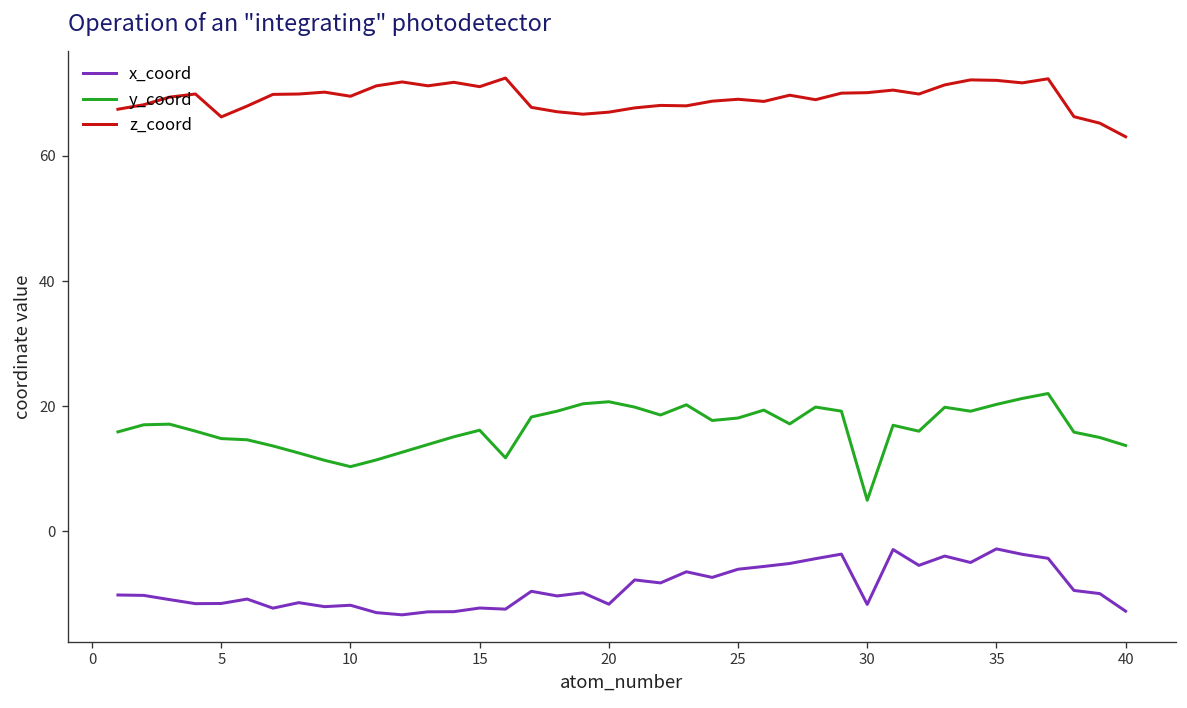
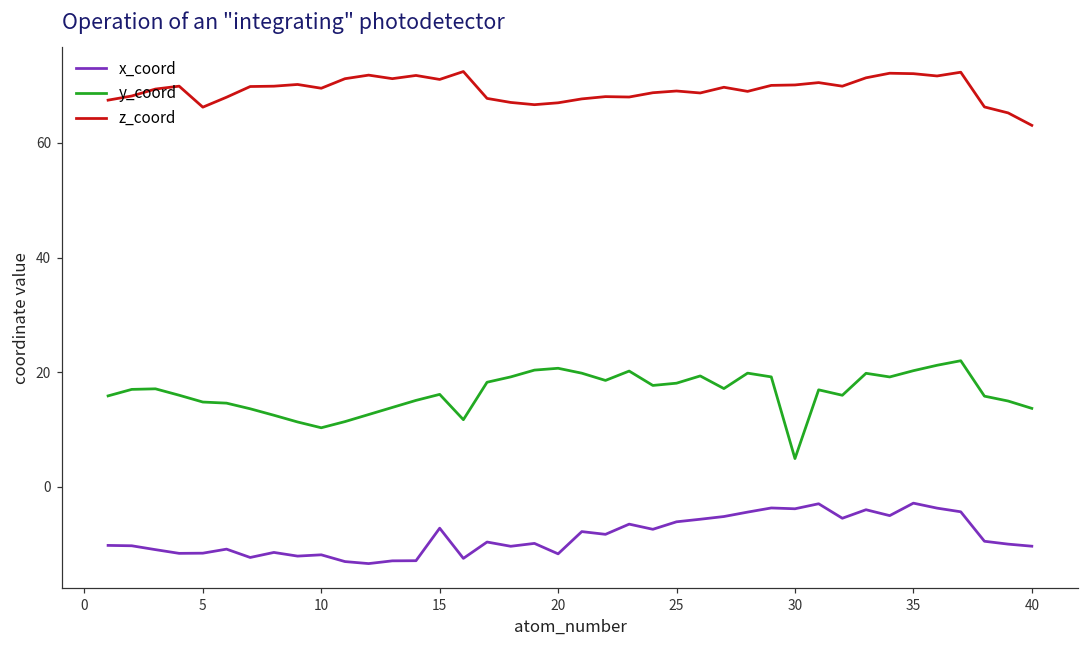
x_coord, 15: -12 -> -7
x_coord, 30: -12 -> -4
x_coord, 40: -13 -> -10
